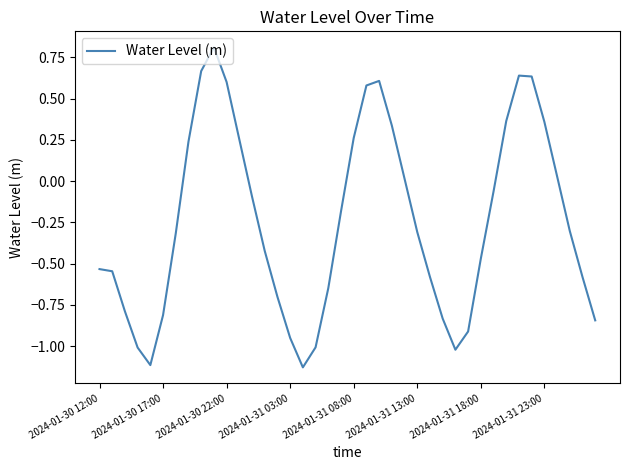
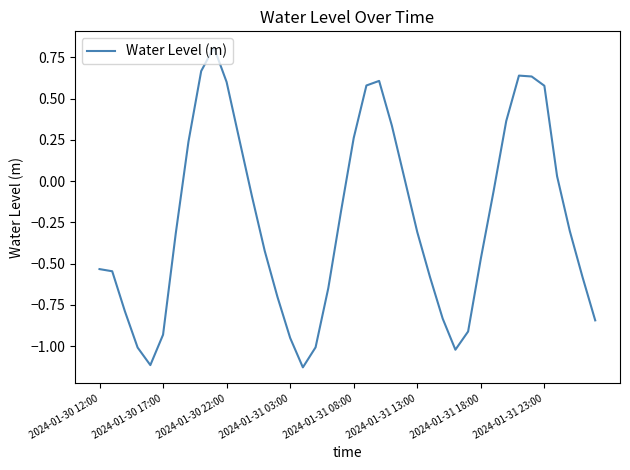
2024-01-30 17:00: -0.81 -> -0.93
2024-01-31 23:00: 0.36 -> 0.58
